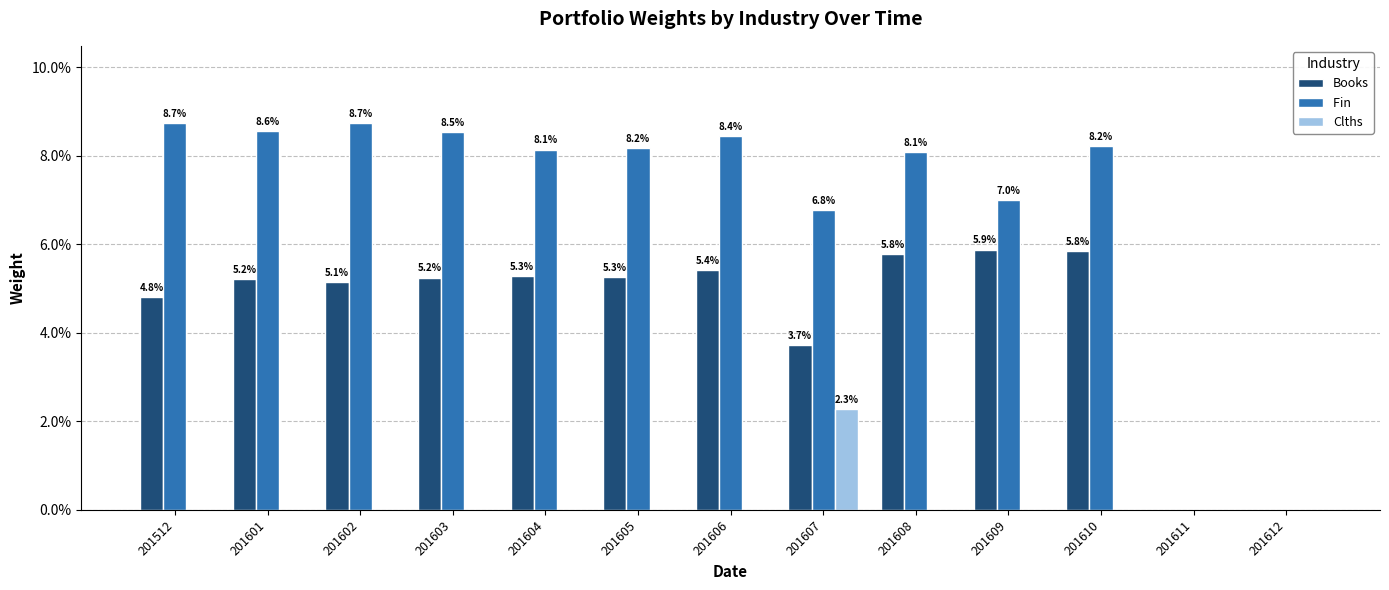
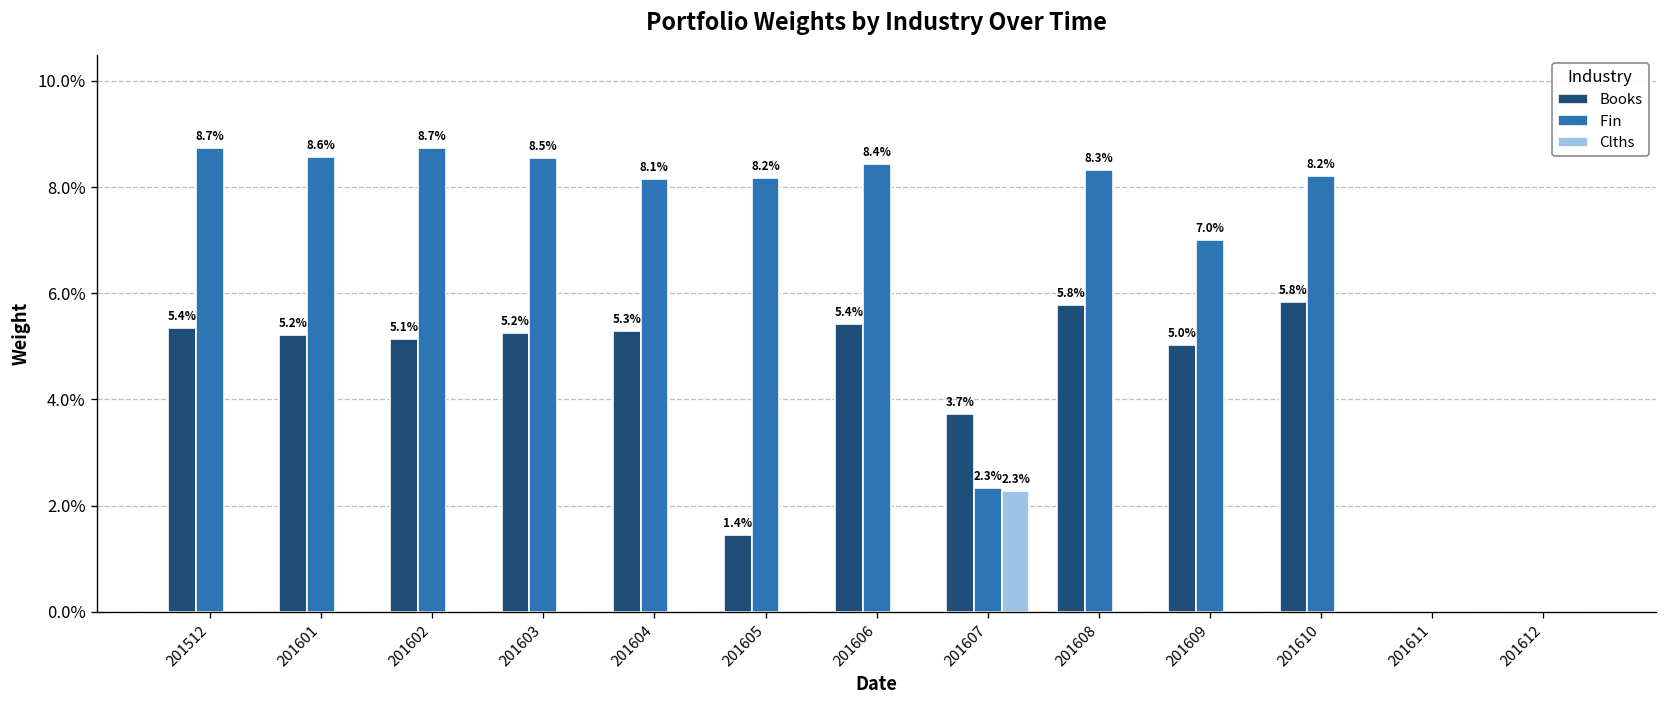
Books, 201512: 4.8% -> 5.4%
Books, 201605: 5.3% -> 1.4%
Fin, 201607: 6.8% -> 2.3%
Fin, 201608: 8.1% -> 8.3%
Books, 201609: 5.9% -> 5.0%
